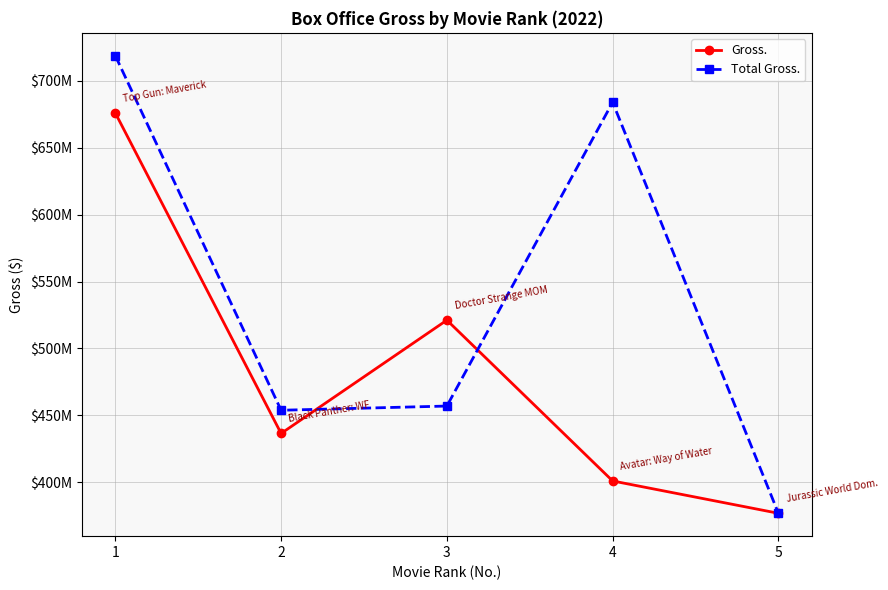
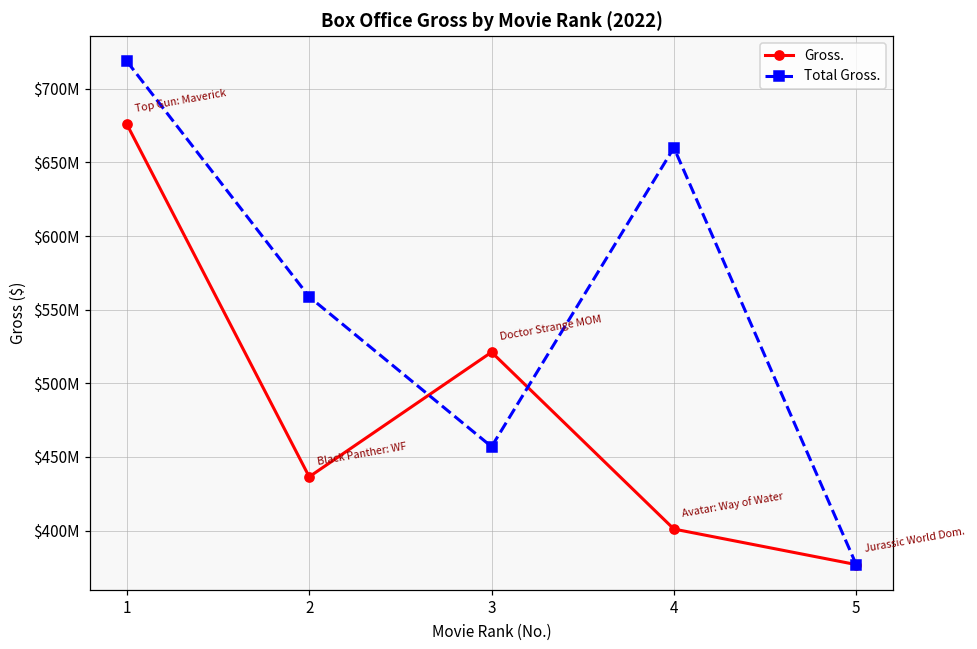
Total Gross., 2: $454000000 -> $559000000
Total Gross., 4: $684000000 -> $660000000
